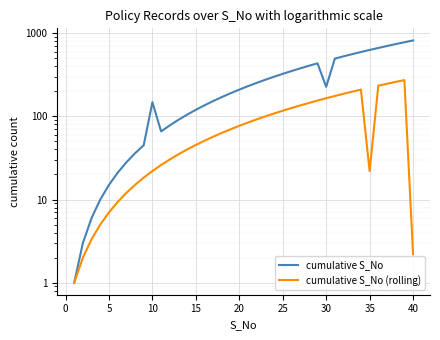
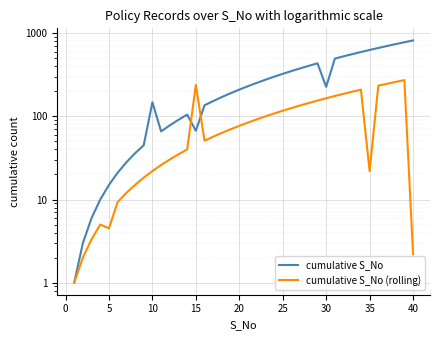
cumulative S_No (rolling), 5: 7 -> 5
cumulative S_No, 15: 120 -> 70
cumulative S_No (rolling), 15: 50 -> 240
